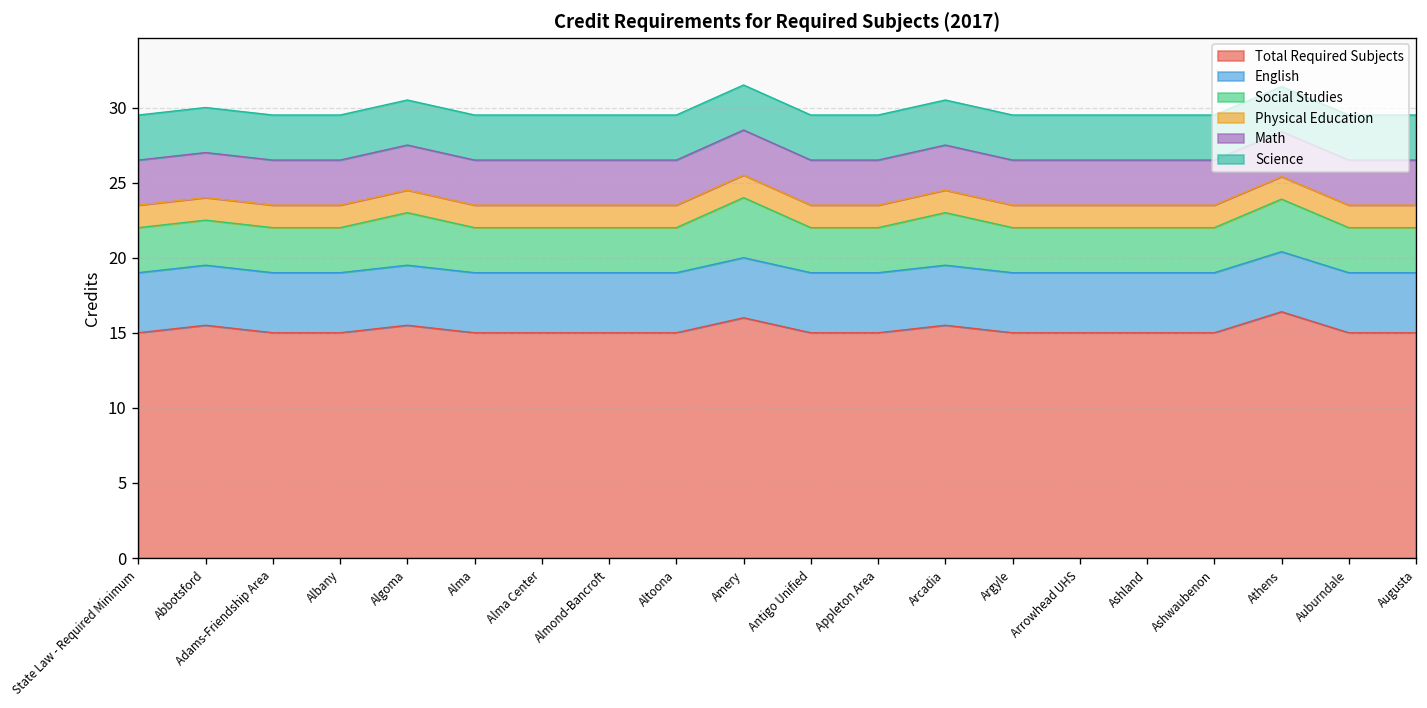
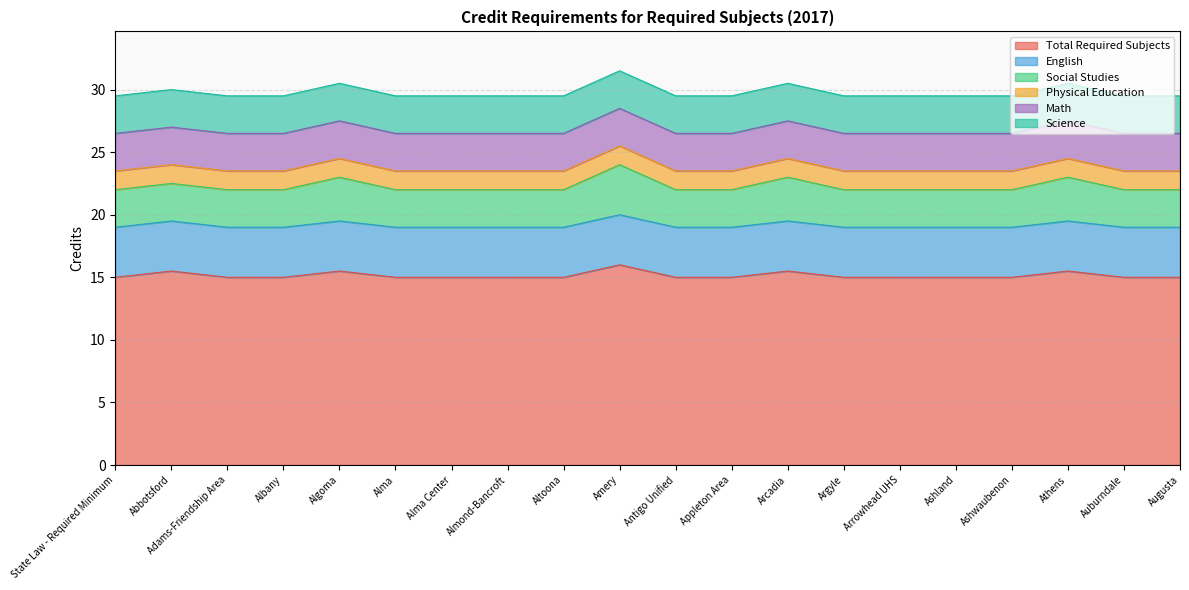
Total Required Subjects, Athens: 16.4 -> 15.5
